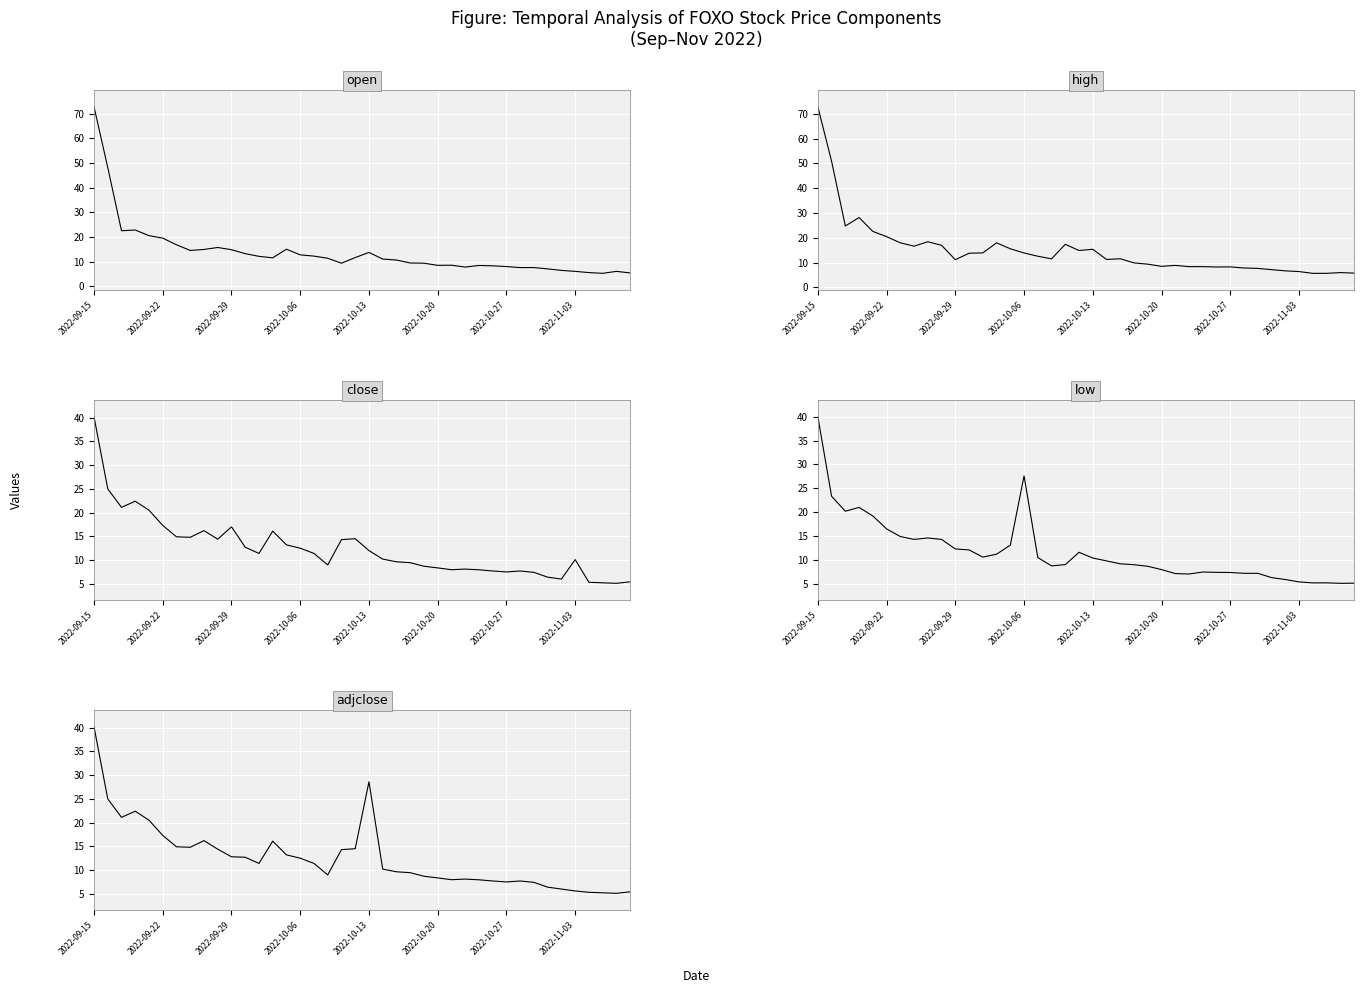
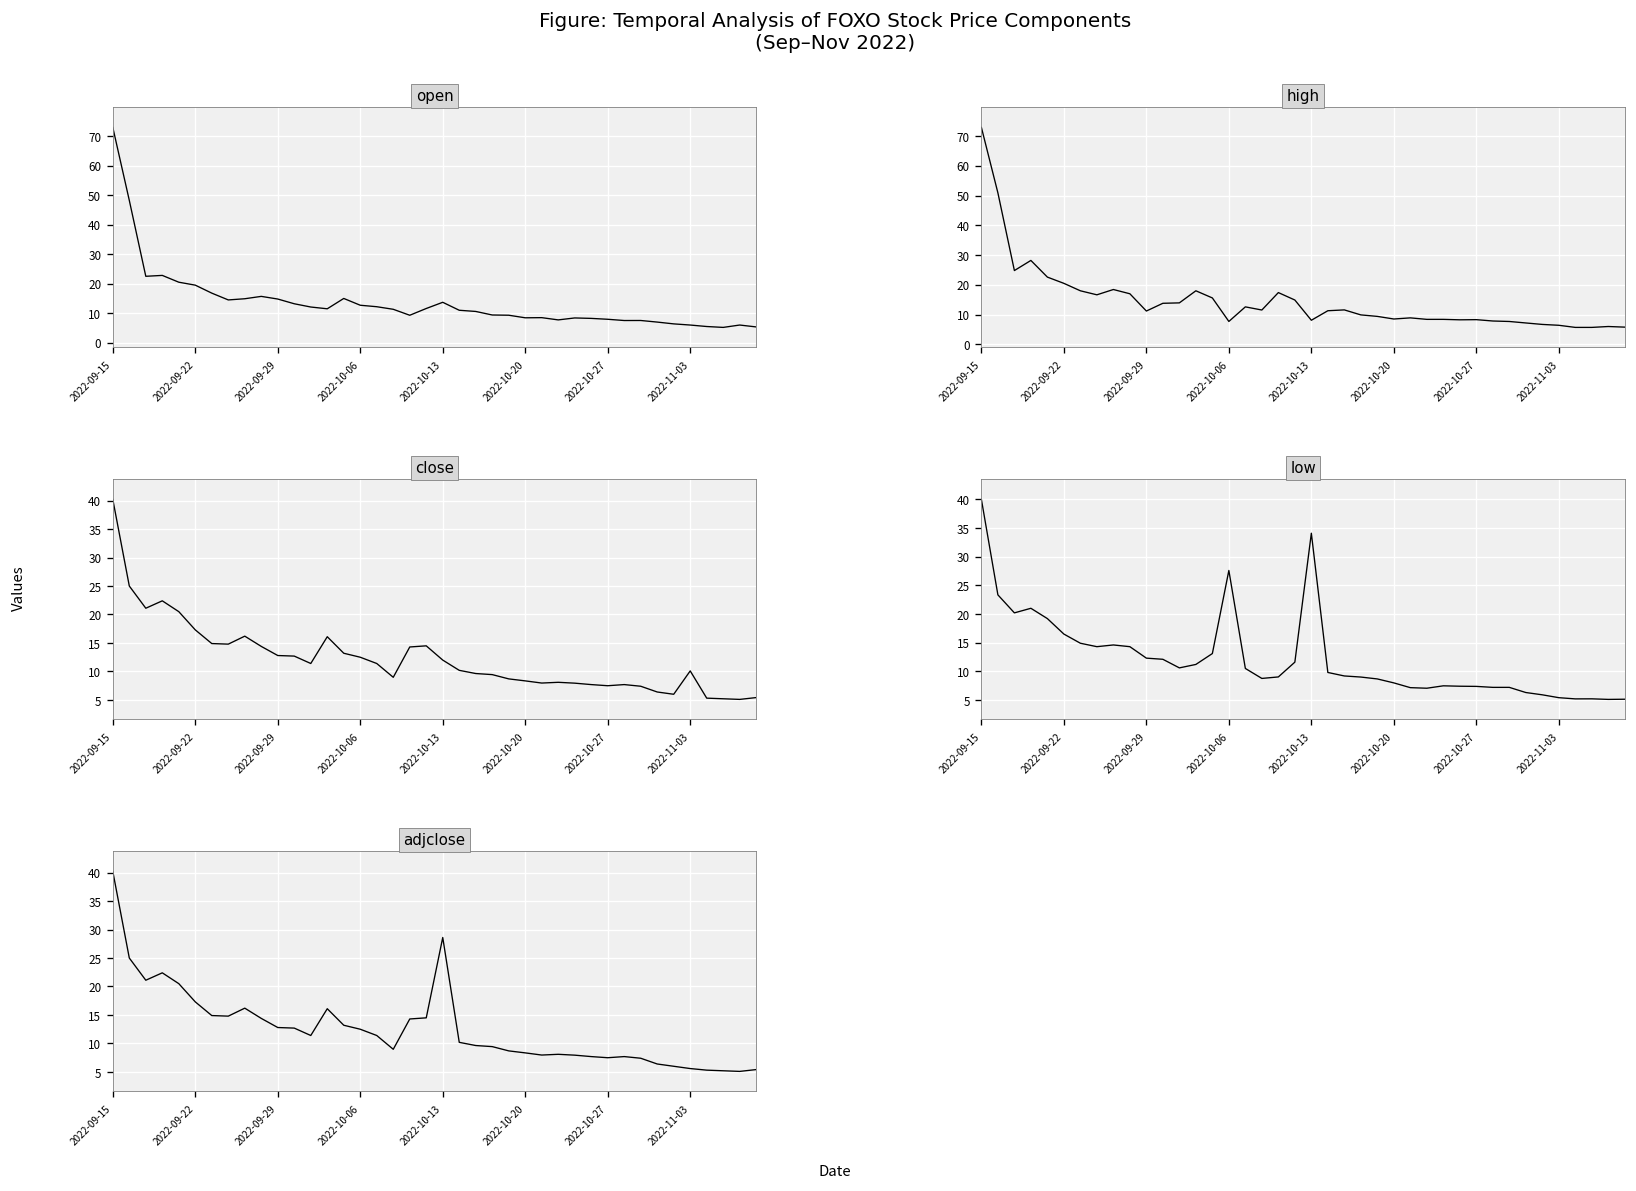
high, 2022-10-06: 14 -> 8
high, 2022-10-13: 15 -> 8
close, 2022-09-29: 17 -> 13
low, 2022-10-13: 10 -> 34
